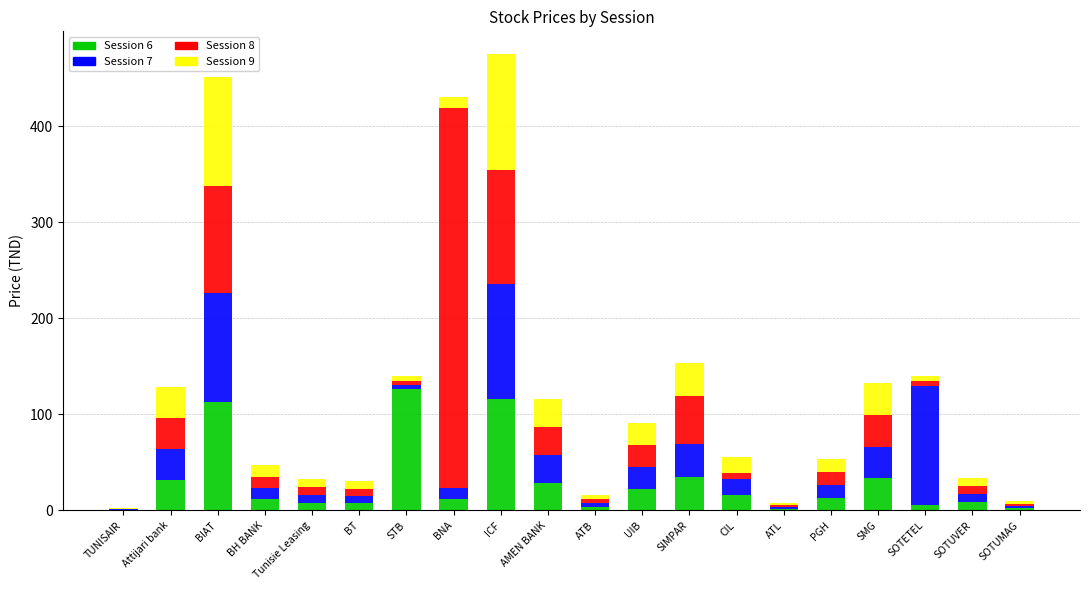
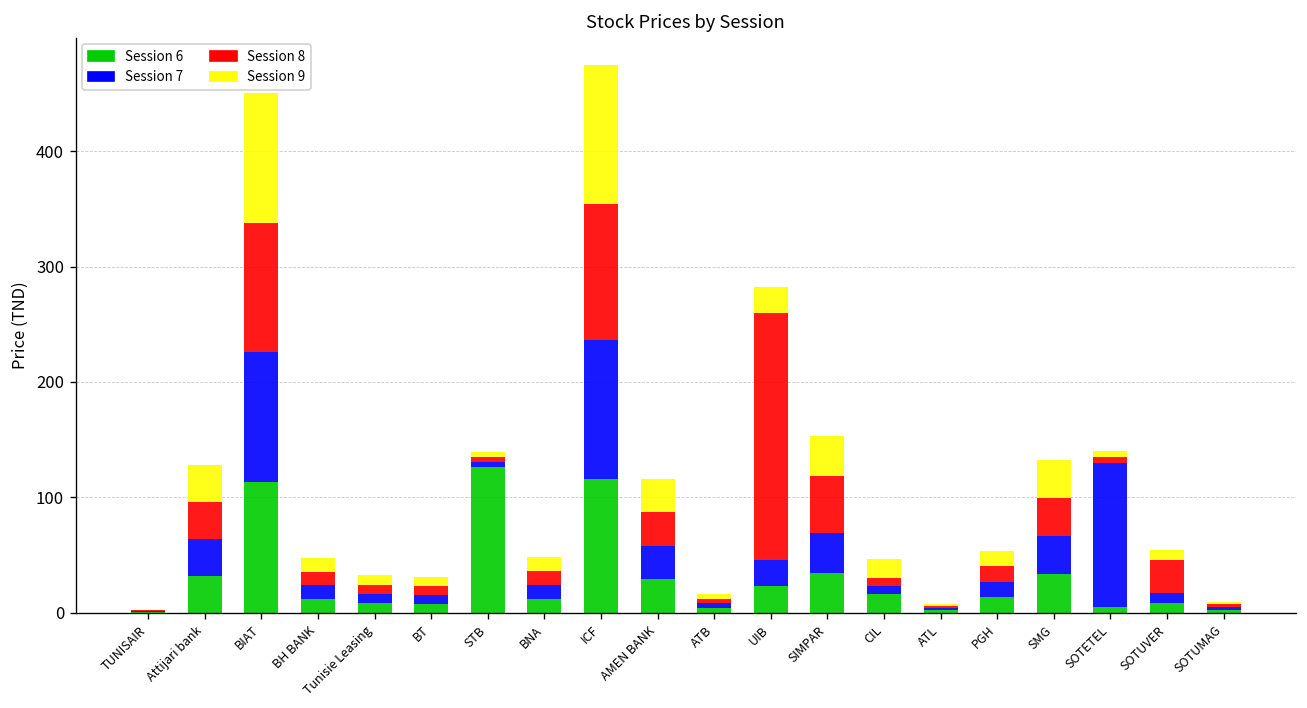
Session 8, BNA: 390 -> 10
Session 8, UIB: 20 -> 210
Session 7, CIL: 20 -> 10
Session 8, SOTUVER: 10 -> 30
